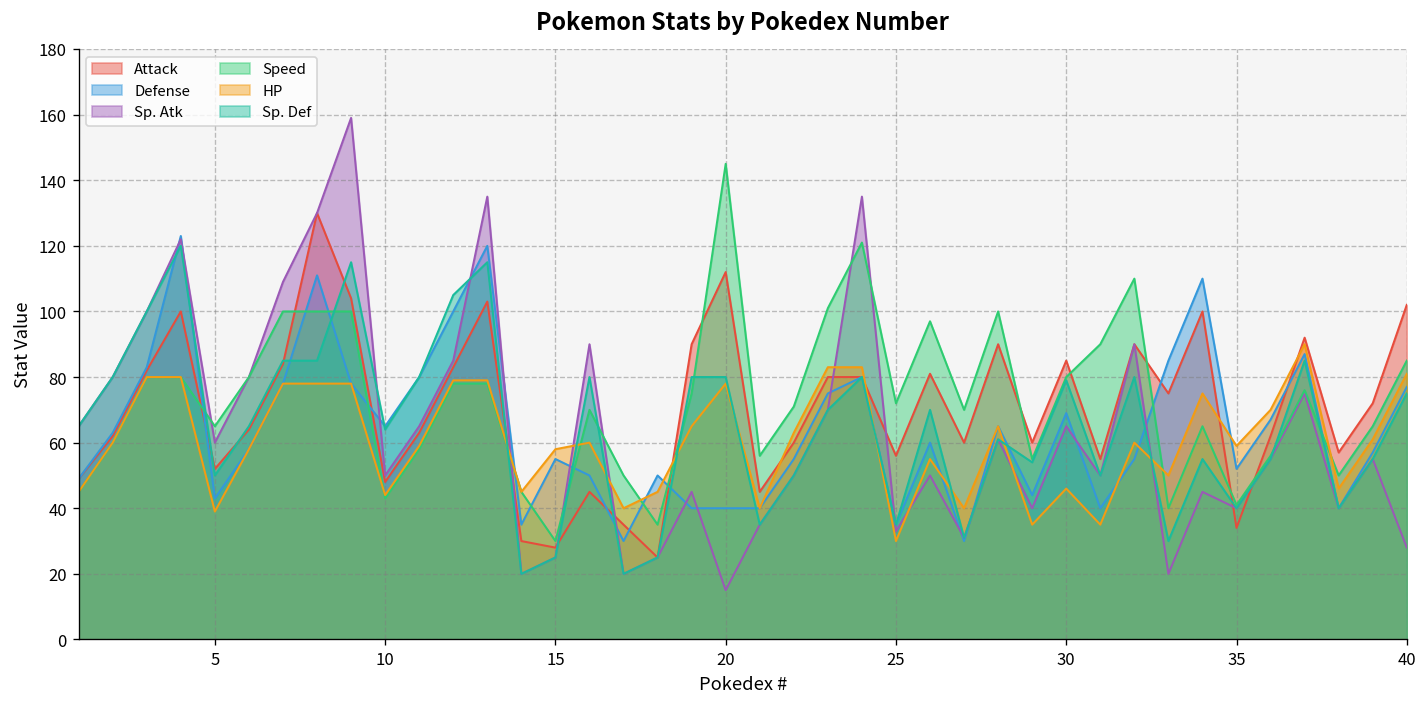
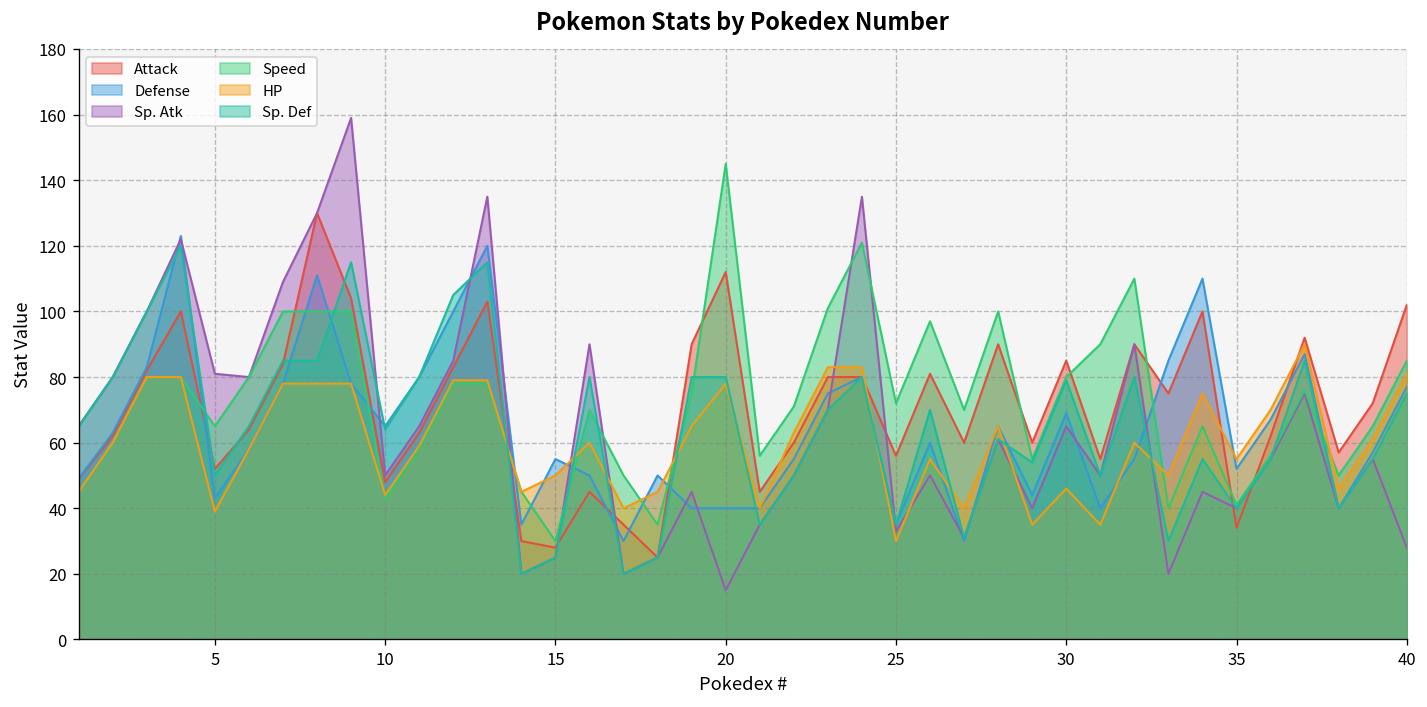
Sp. Atk, 5: 60 -> 81
HP, 15: 58 -> 50
HP, 35: 59 -> 55
